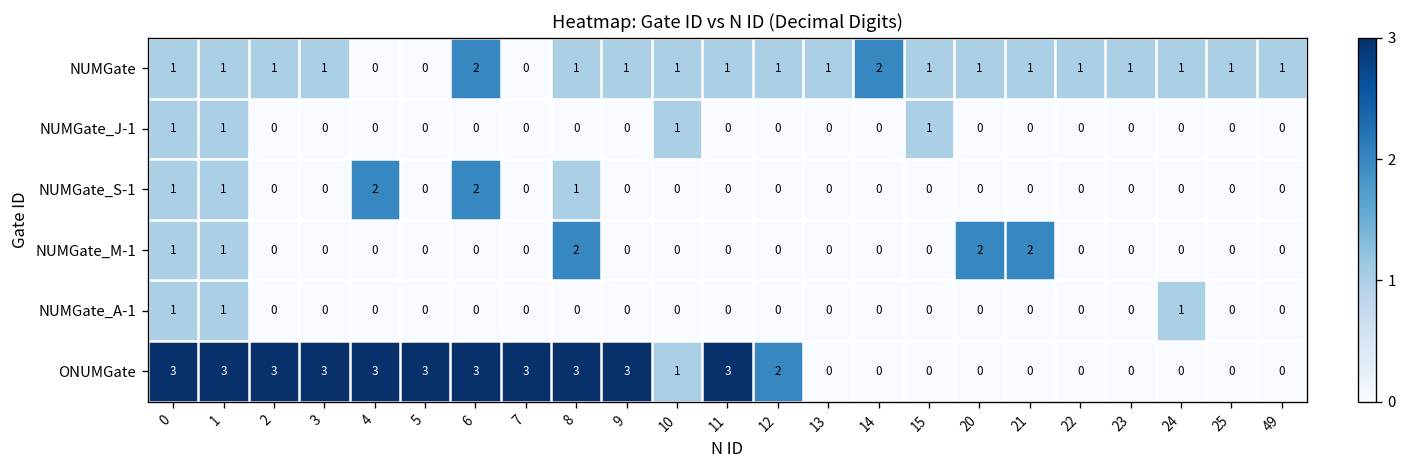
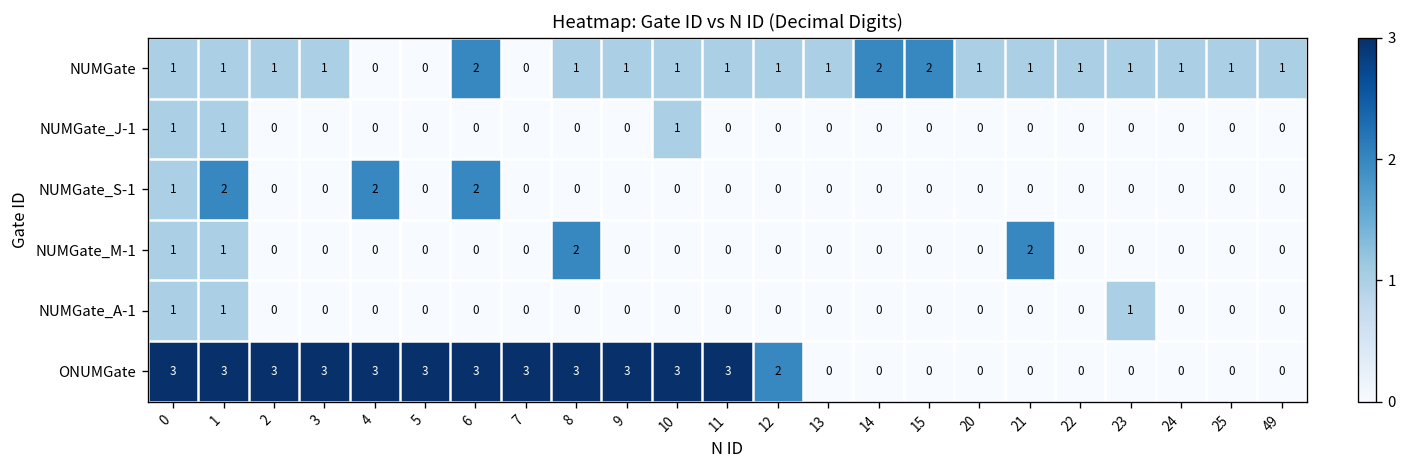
NUMGate, 15: 1 -> 2
NUMGate_J-1, 15: 1 -> 0
NUMGate_S-1, 1: 1 -> 2
NUMGate_S-1, 8: 1 -> 0
NUMGate_M-1, 20: 2 -> 0
NUMGate_A-1, 23: 0 -> 1
NUMGate_A-1, 24: 1 -> 0
ONUMGate, 10: 1 -> 3
